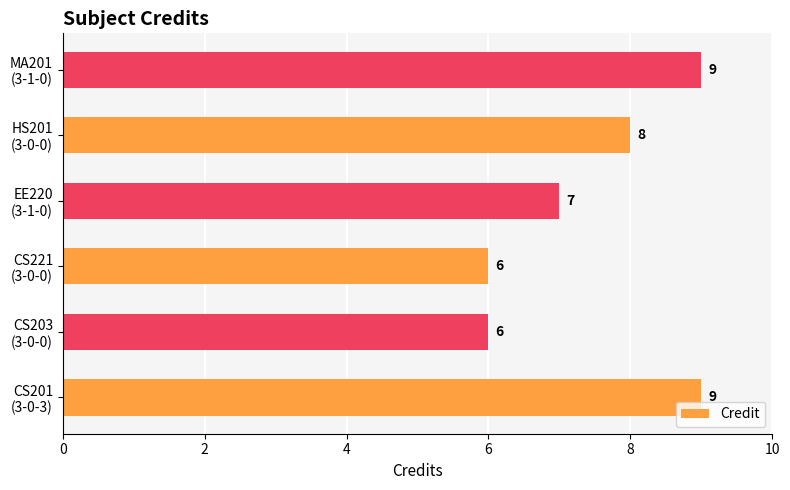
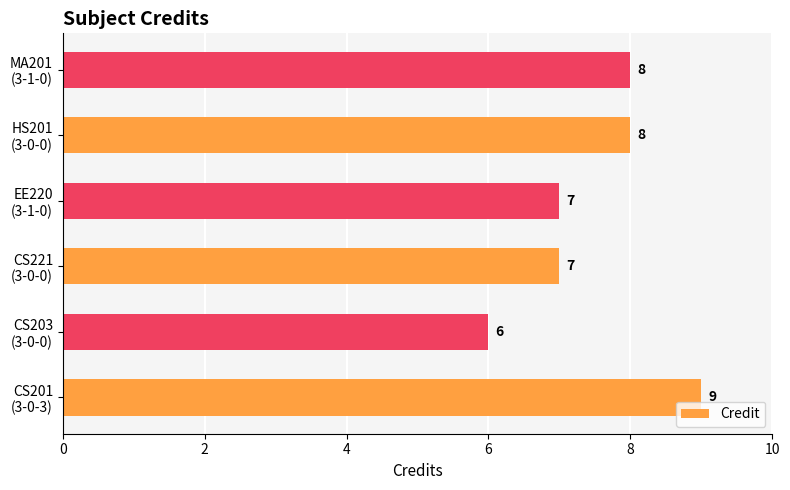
MA201 (3-1-0): 9 -> 8
CS221 (3-0-0): 6 -> 7
